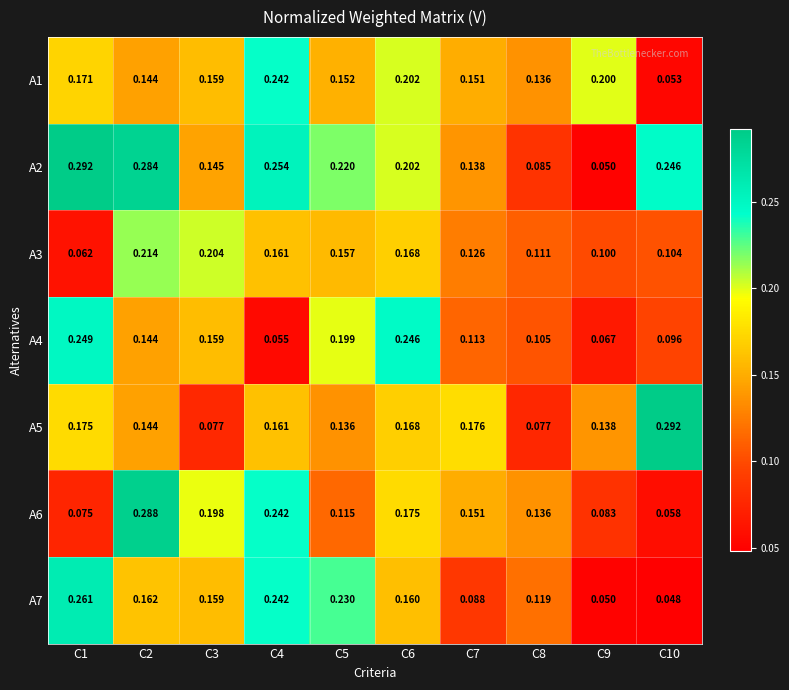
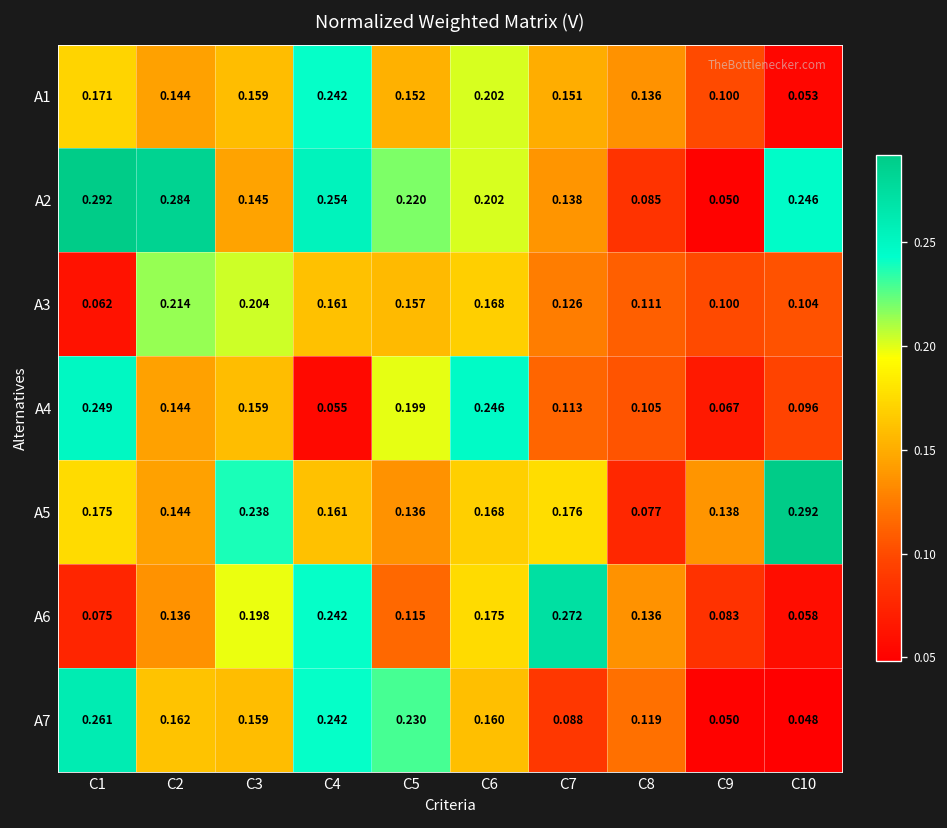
A1, C9: 0.200 -> 0.100
A5, C3: 0.077 -> 0.238
A6, C2: 0.288 -> 0.136
A6, C7: 0.151 -> 0.272
